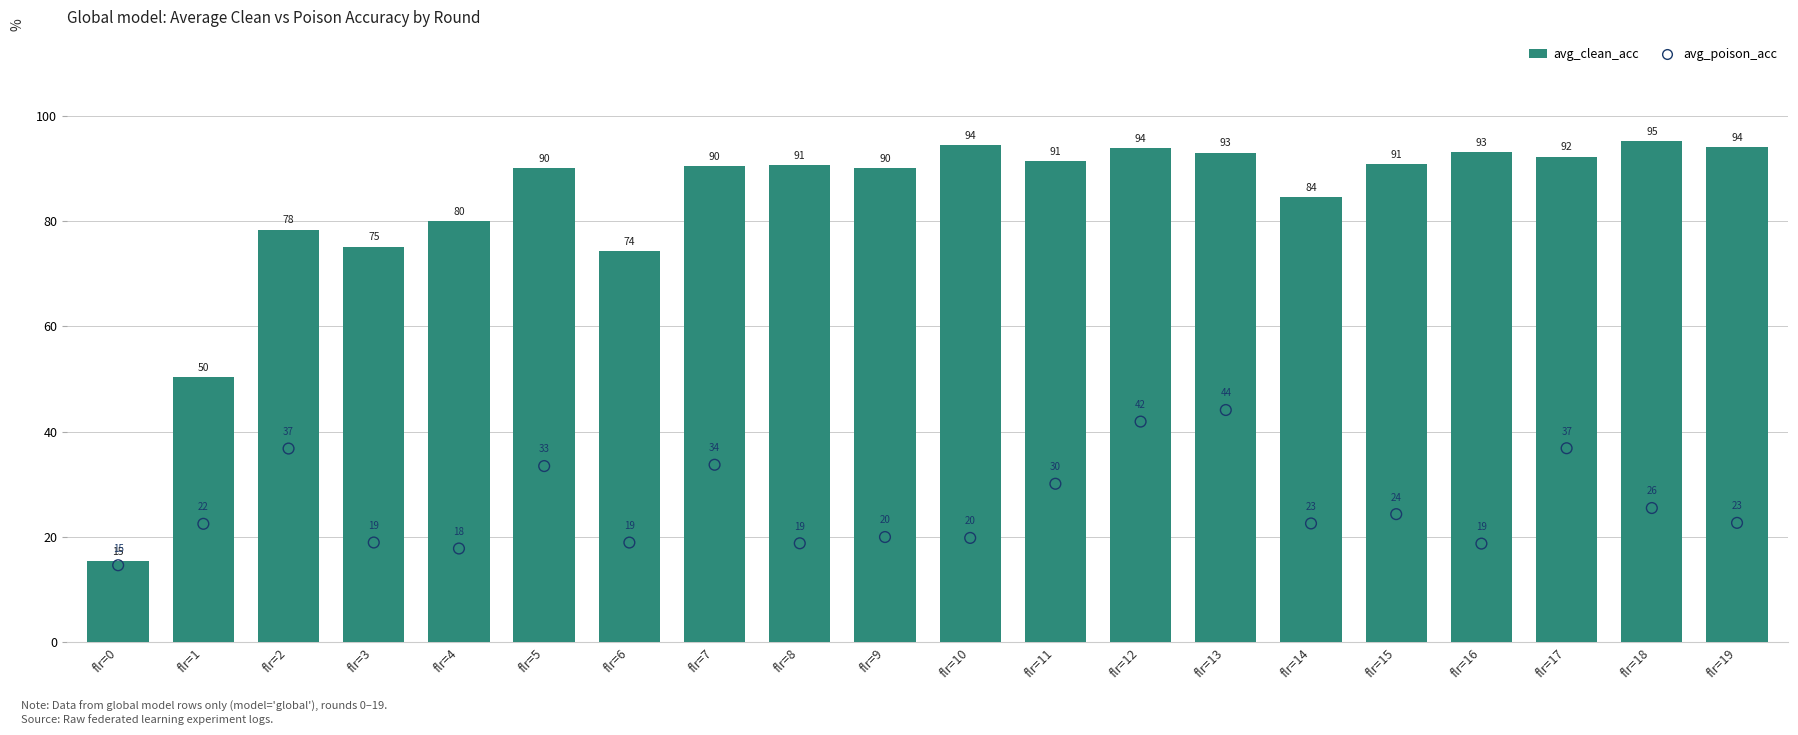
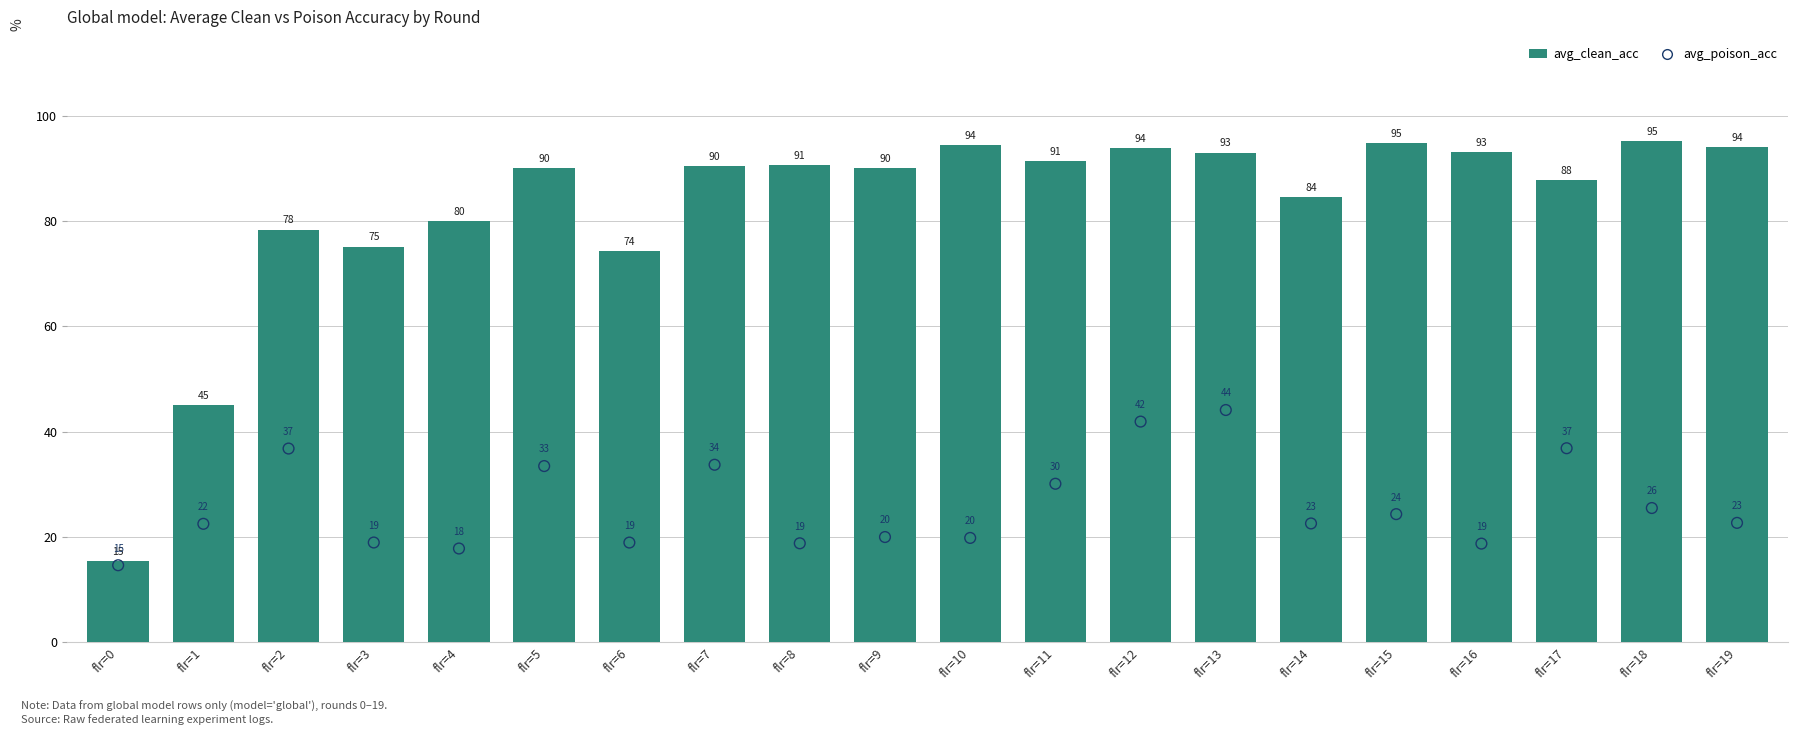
avg_clean_acc, flr=1: 50 -> 45
avg_clean_acc, flr=15: 91 -> 95
avg_clean_acc, flr=17: 92 -> 88
